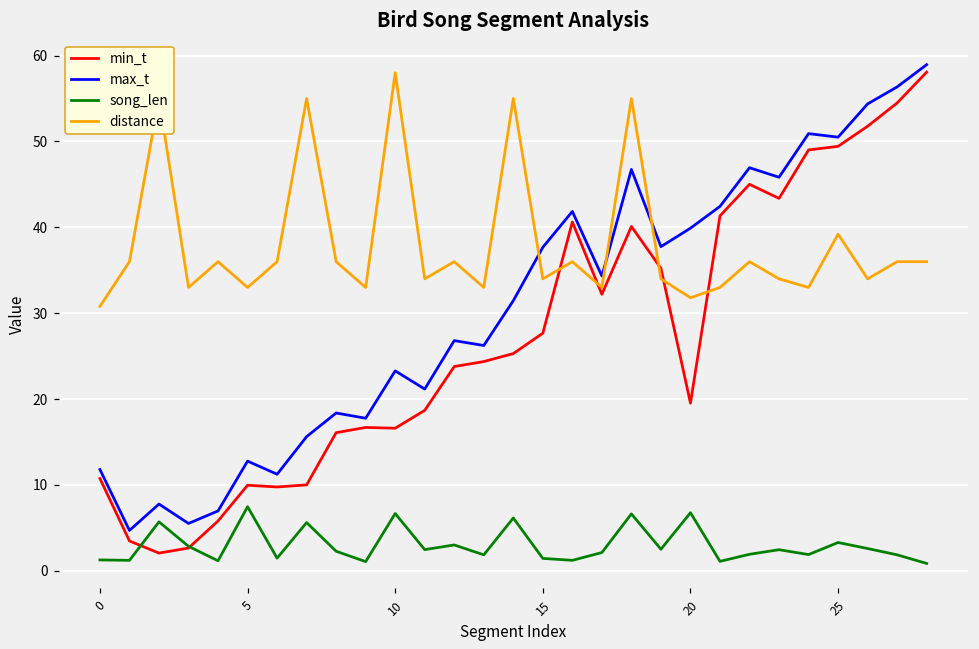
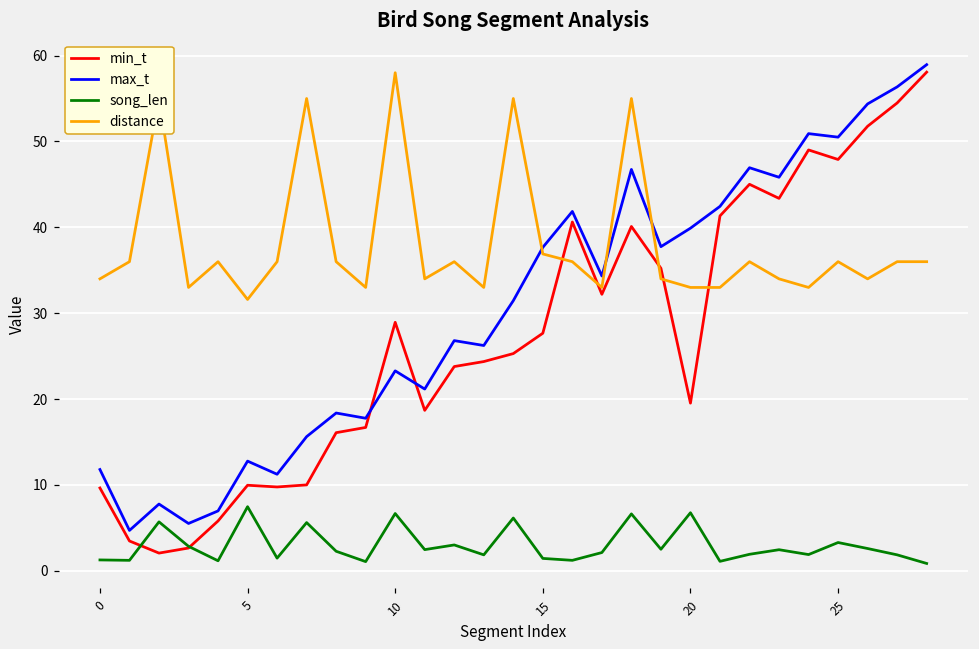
min_t, 0: 11 -> 10
distance, 0: 31 -> 34
distance, 5: 33 -> 32
min_t, 10: 17 -> 29
distance, 15: 34 -> 37
distance, 20: 32 -> 33
min_t, 25: 49 -> 48
distance, 25: 39 -> 36
